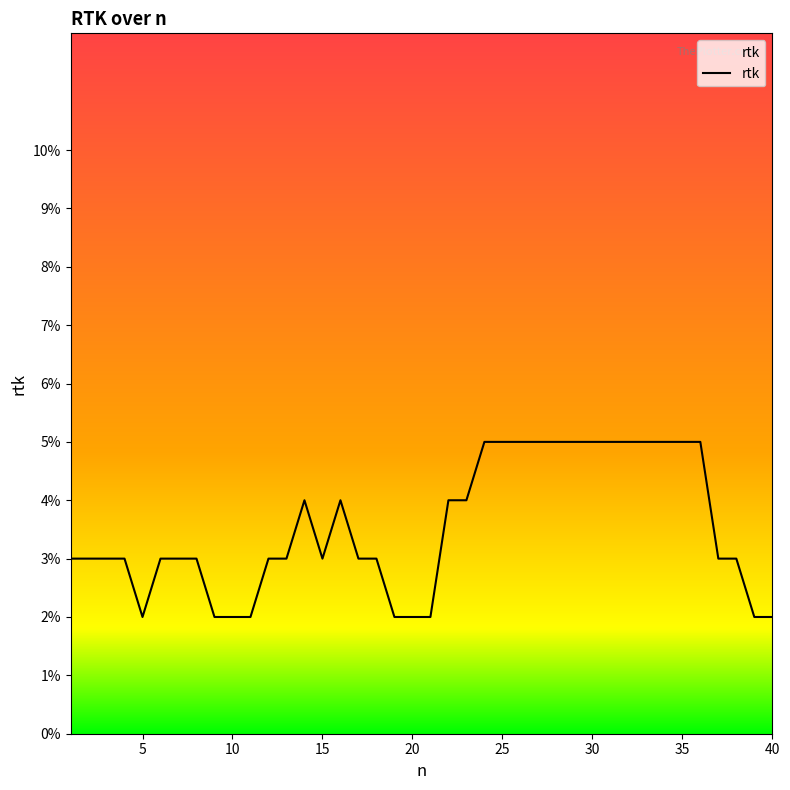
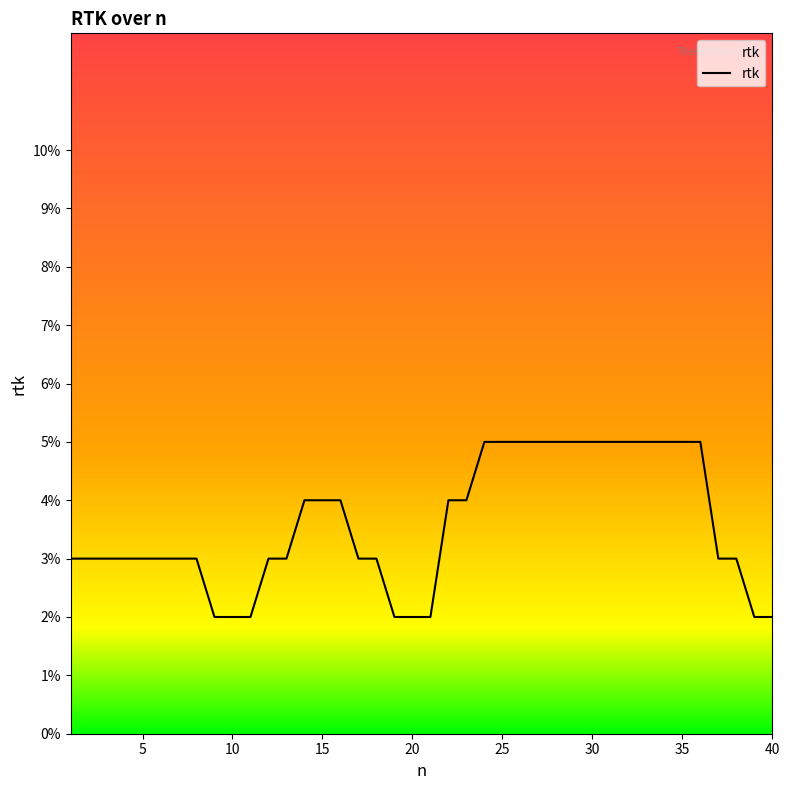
5: 2.0% -> 3.0%
15: 3.0% -> 4.0%
